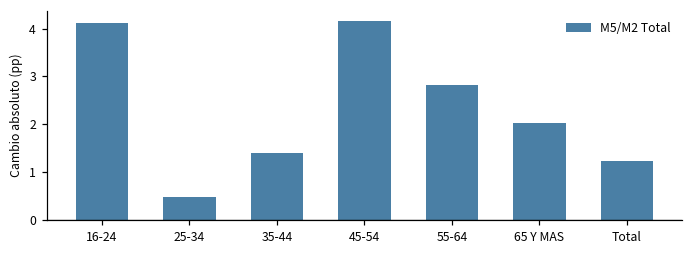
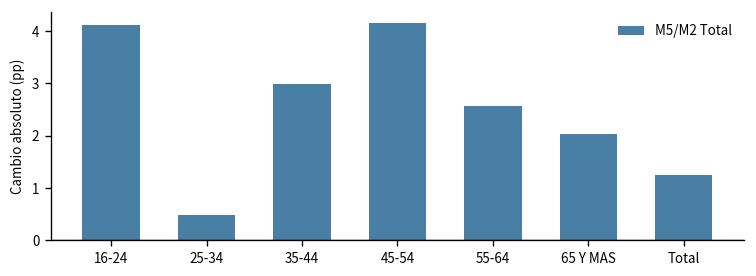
35-44: 1.4 -> 3.0
55-64: 2.8 -> 2.6
